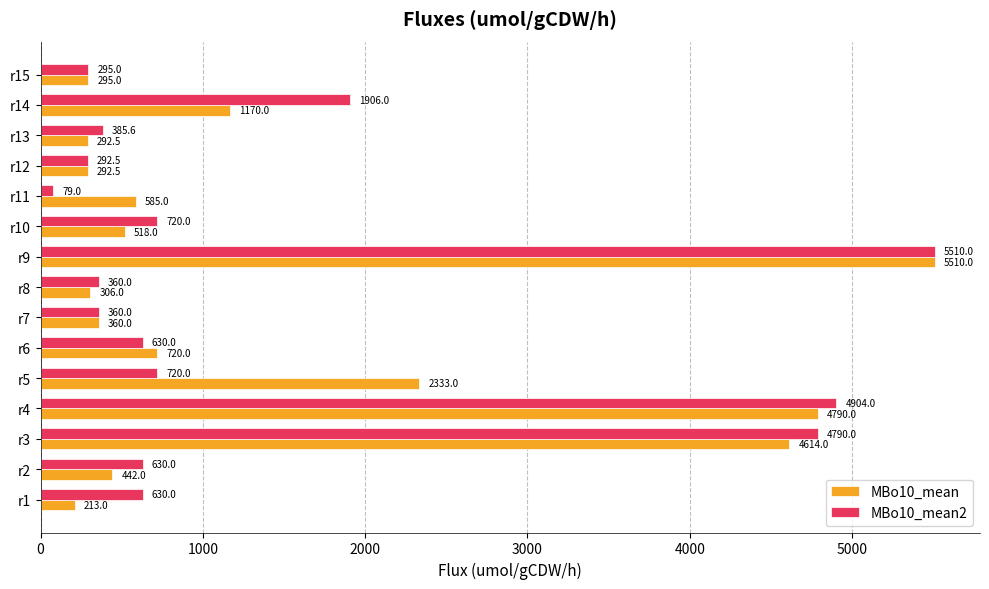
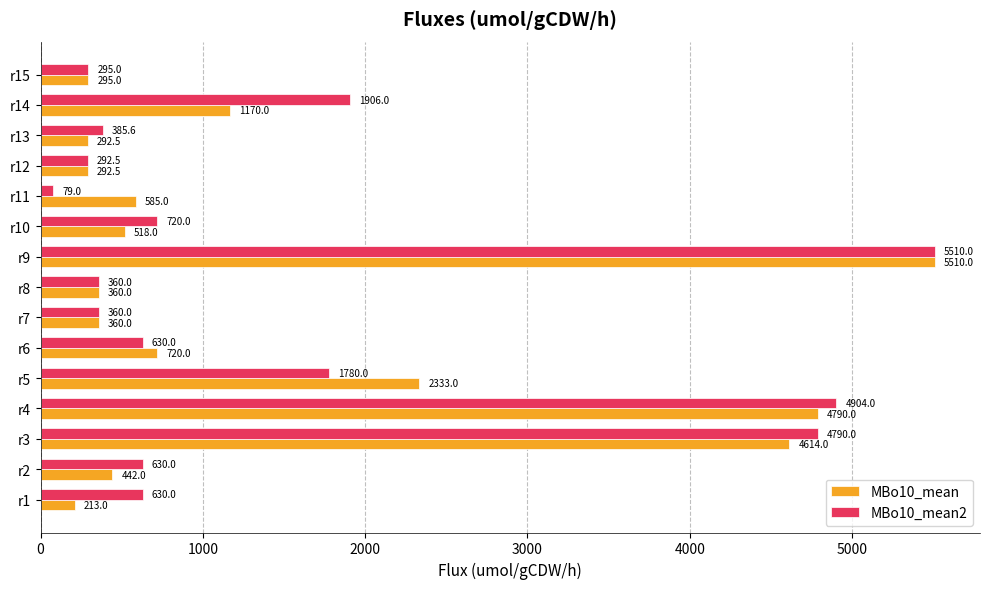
MBo10_mean, r8: 306.0 -> 360.0
MBo10_mean2, r5: 720.0 -> 1780.0
